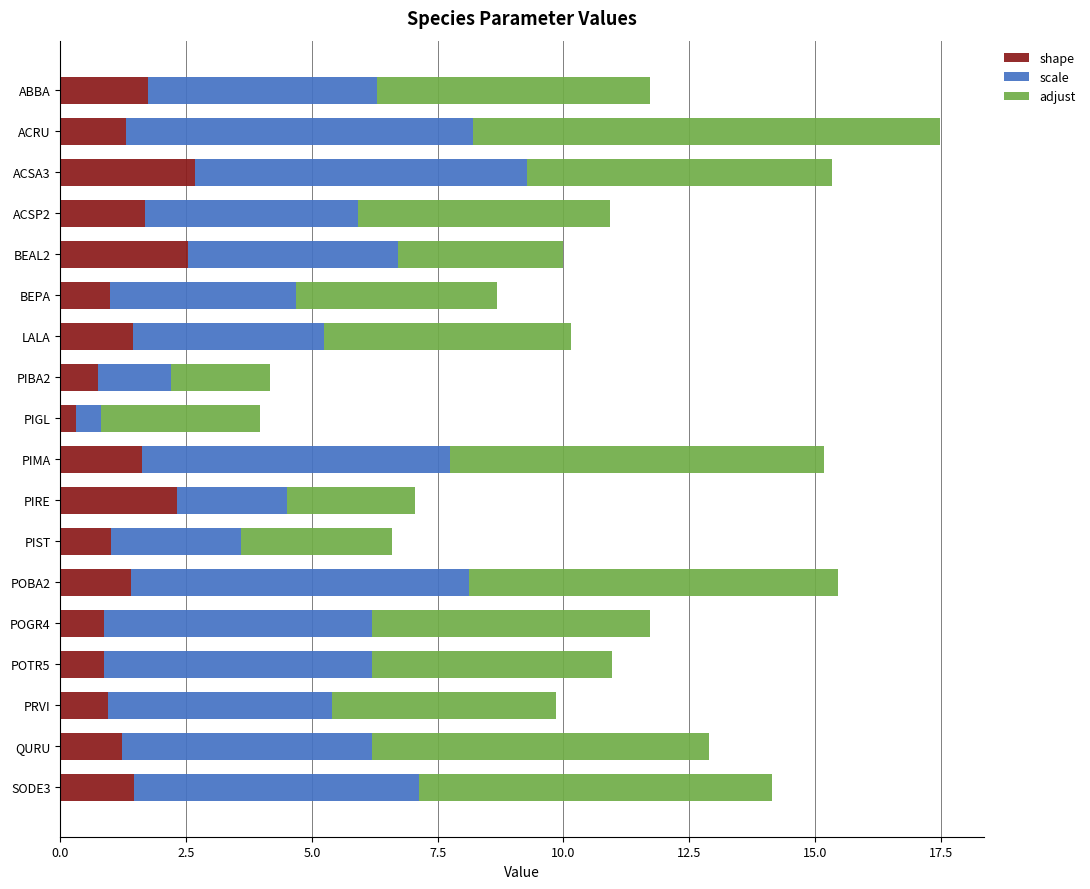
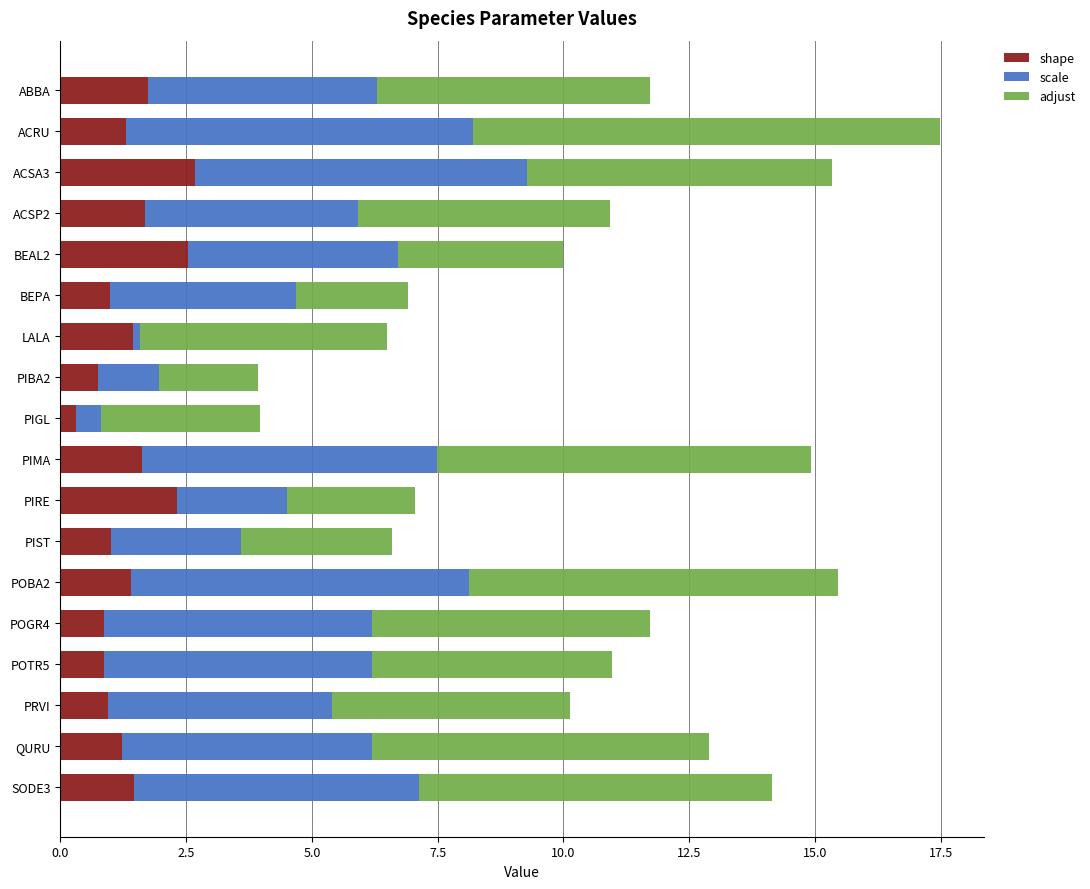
adjust, BEPA: 4.0 -> 2.2
scale, LALA: 3.8 -> 0.2
scale, PIBA2: 1.5 -> 1.2
scale, PIMA: 6.1 -> 5.9
adjust, PRVI: 4.4 -> 4.7
